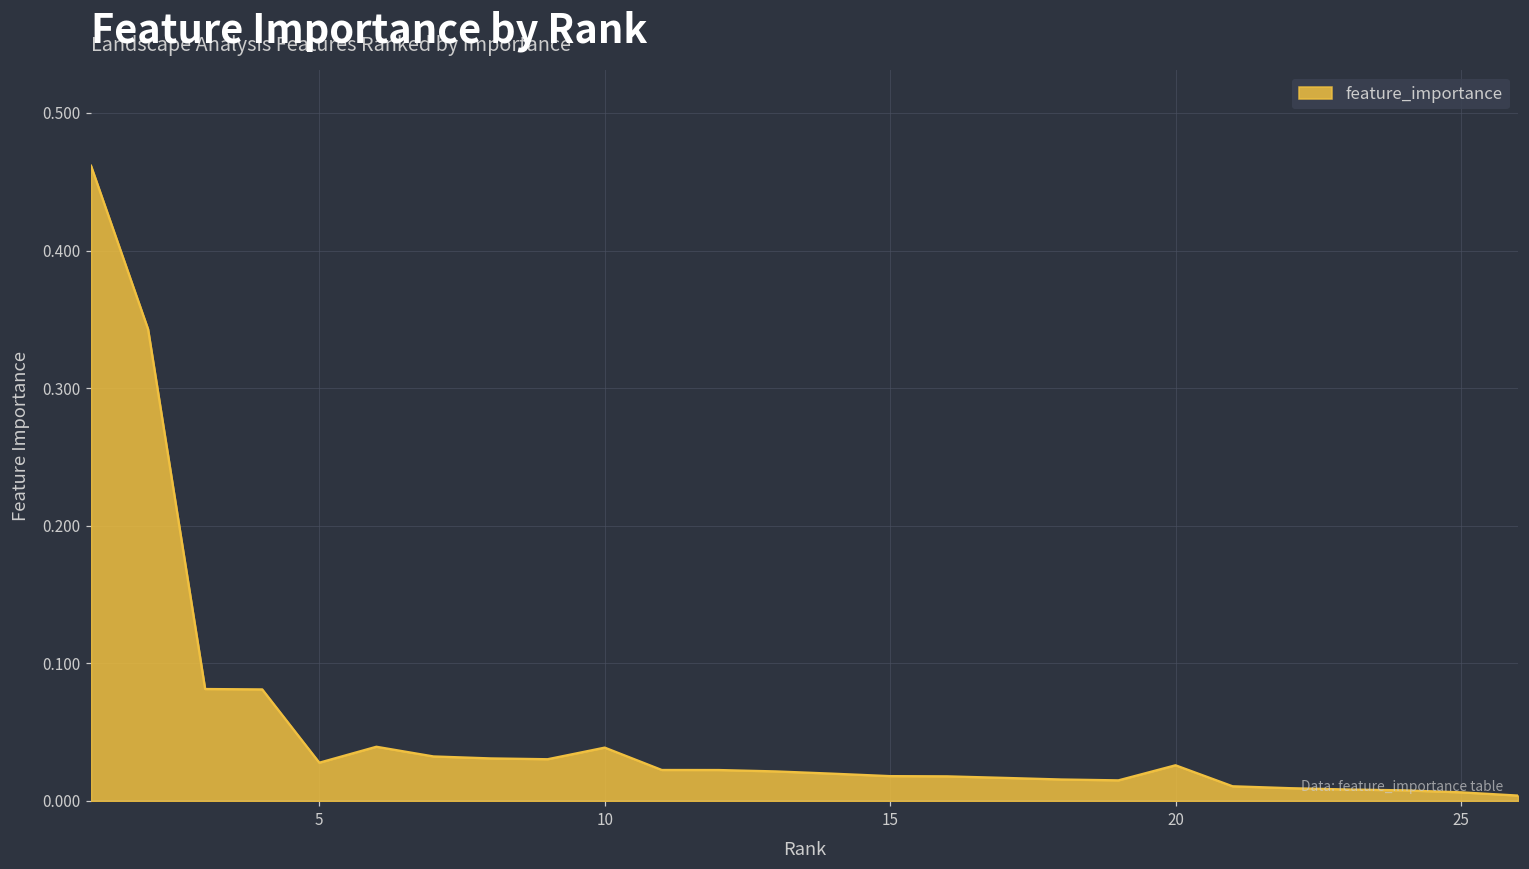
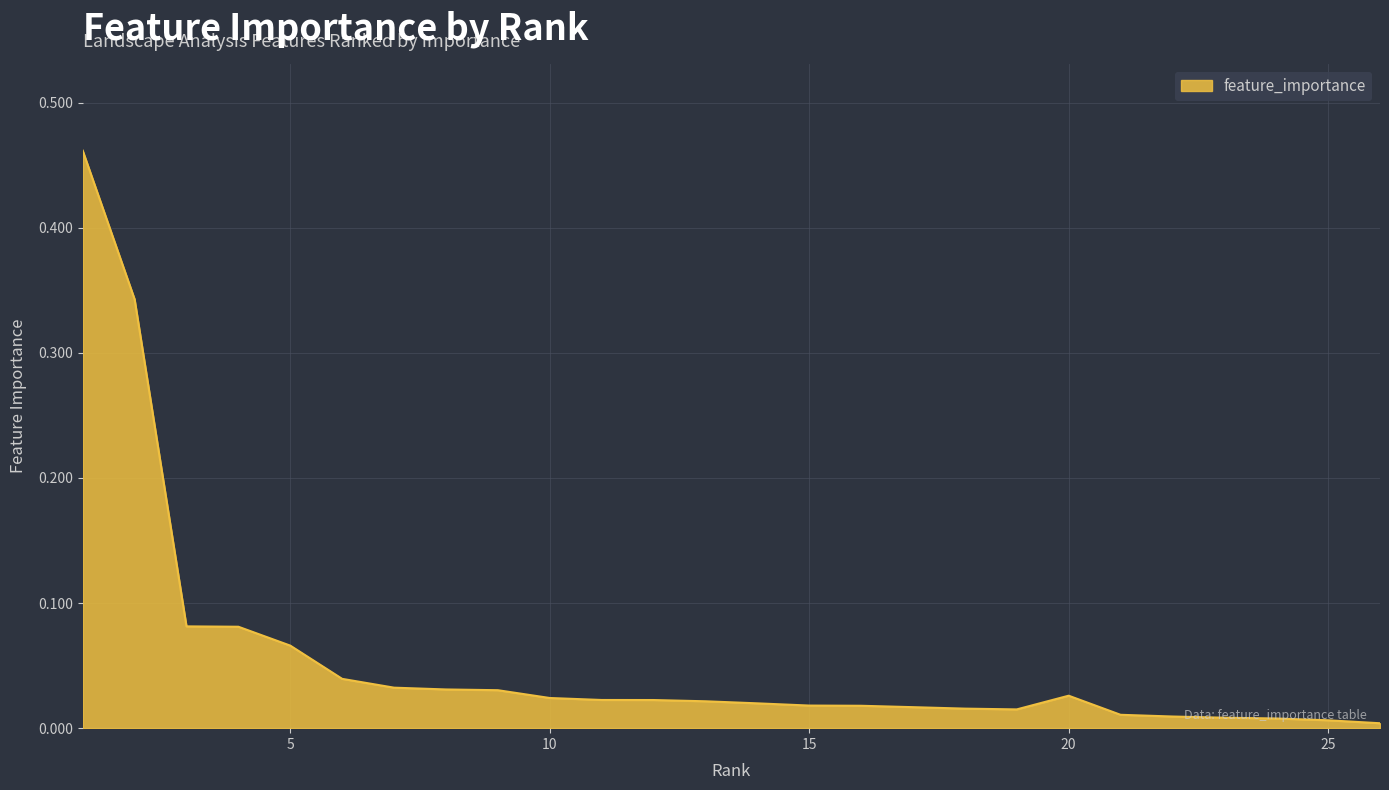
5: 0.028 -> 0.066
10: 0.039 -> 0.024
